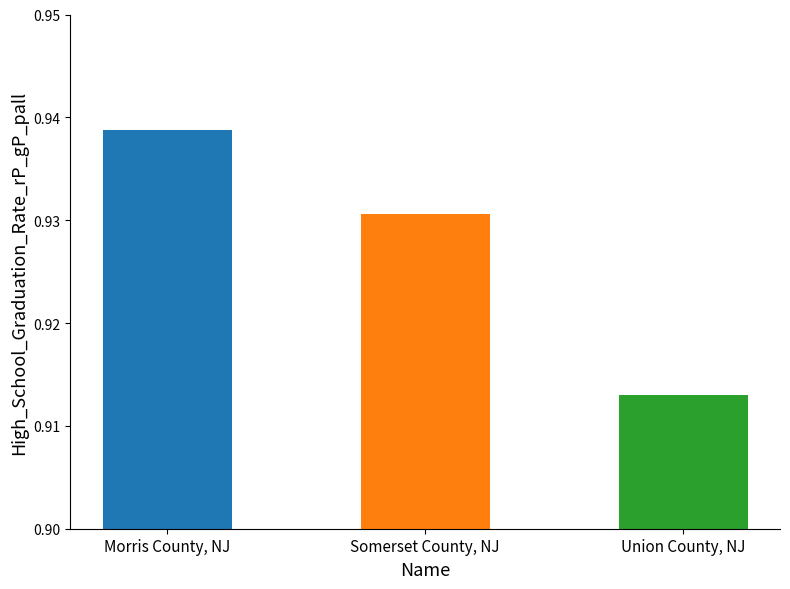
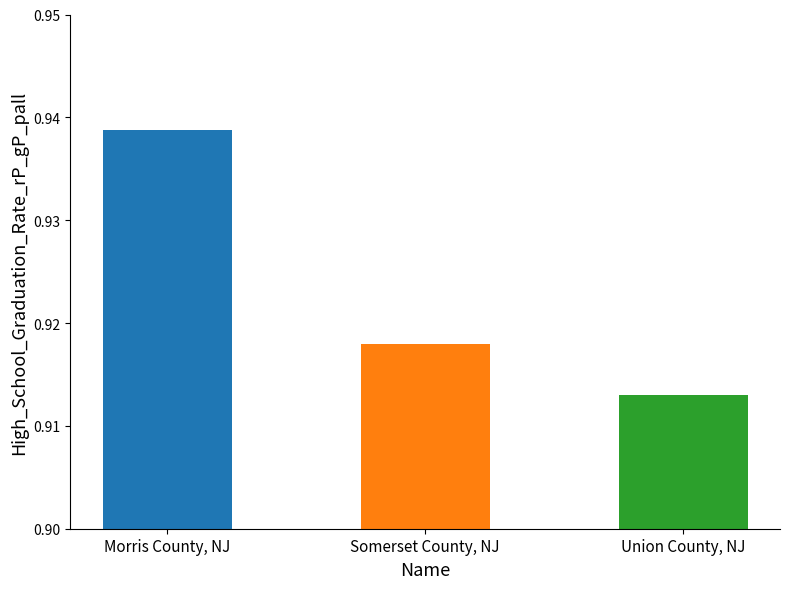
Somerset County, NJ: 0.9306 -> 0.9180
